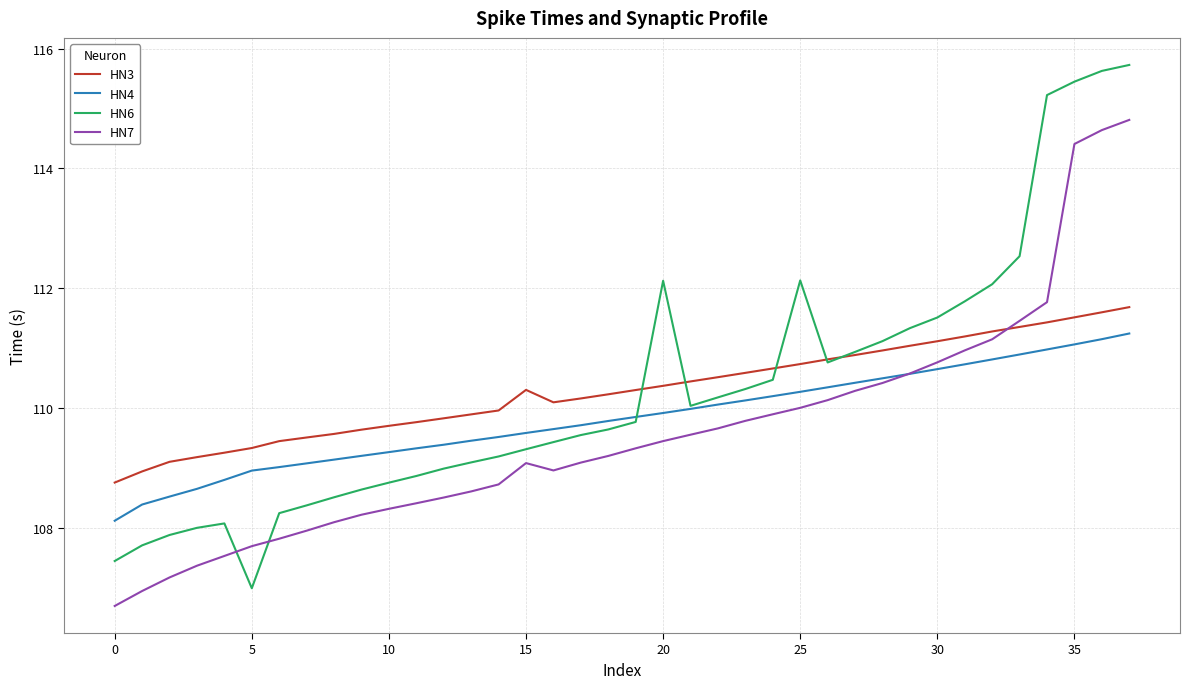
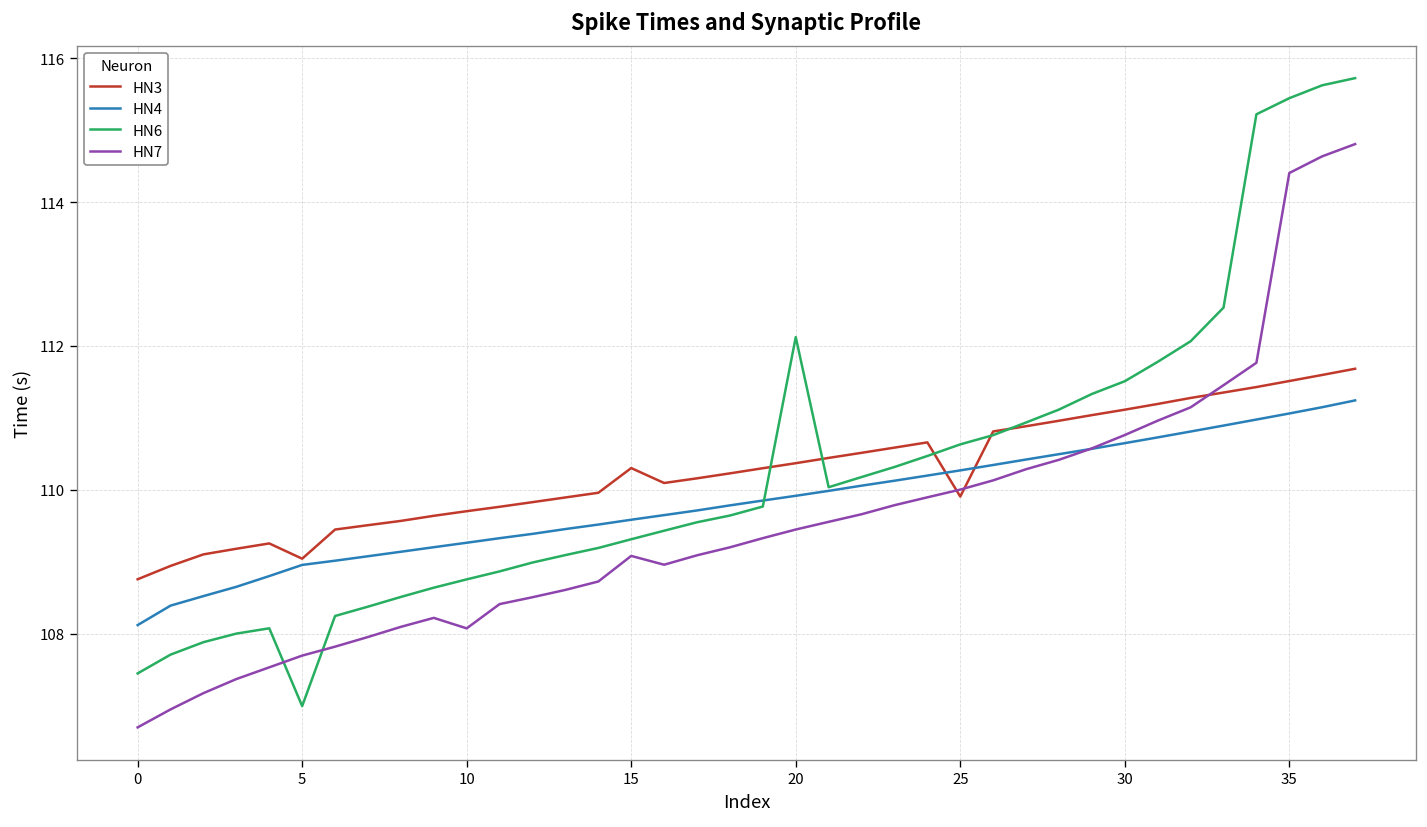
HN3, 5: 109.3 -> 109.0
HN7, 10: 108.3 -> 108.1
HN3, 25: 110.7 -> 109.9
HN6, 25: 112.1 -> 110.6
